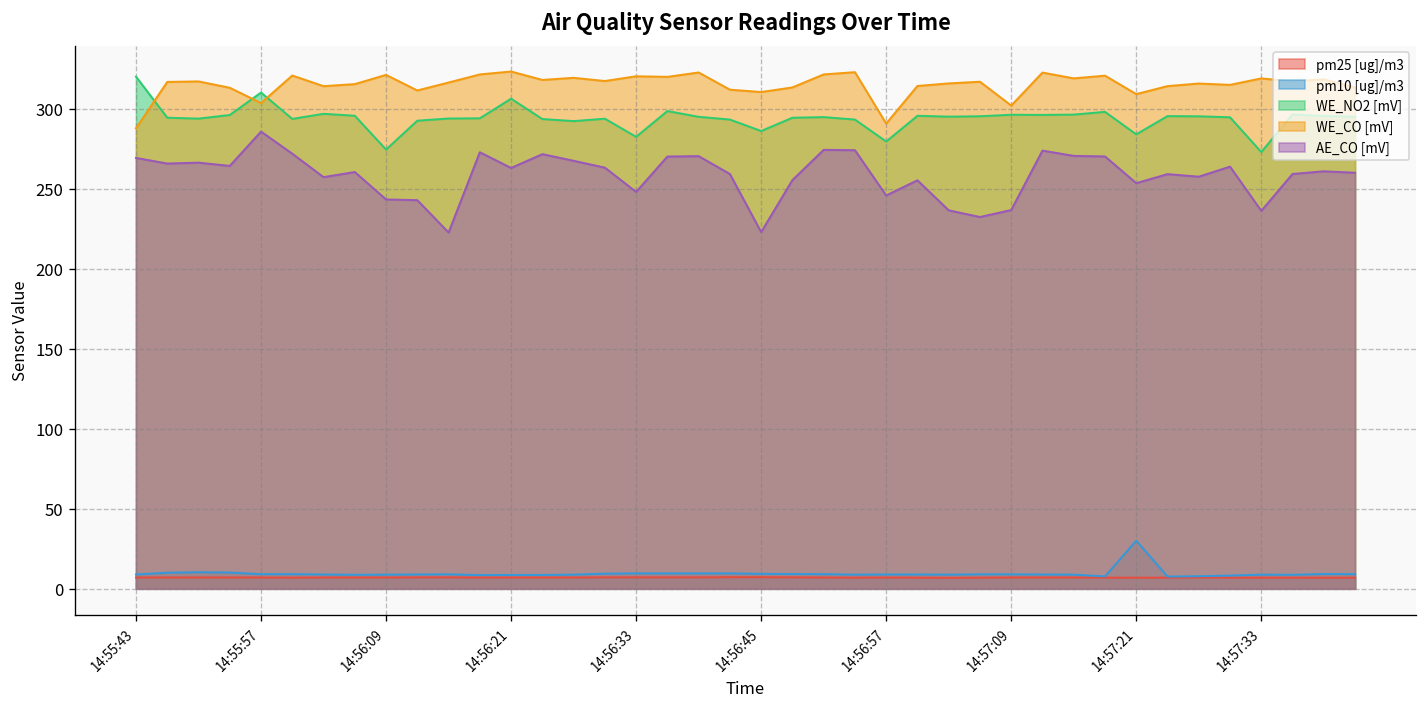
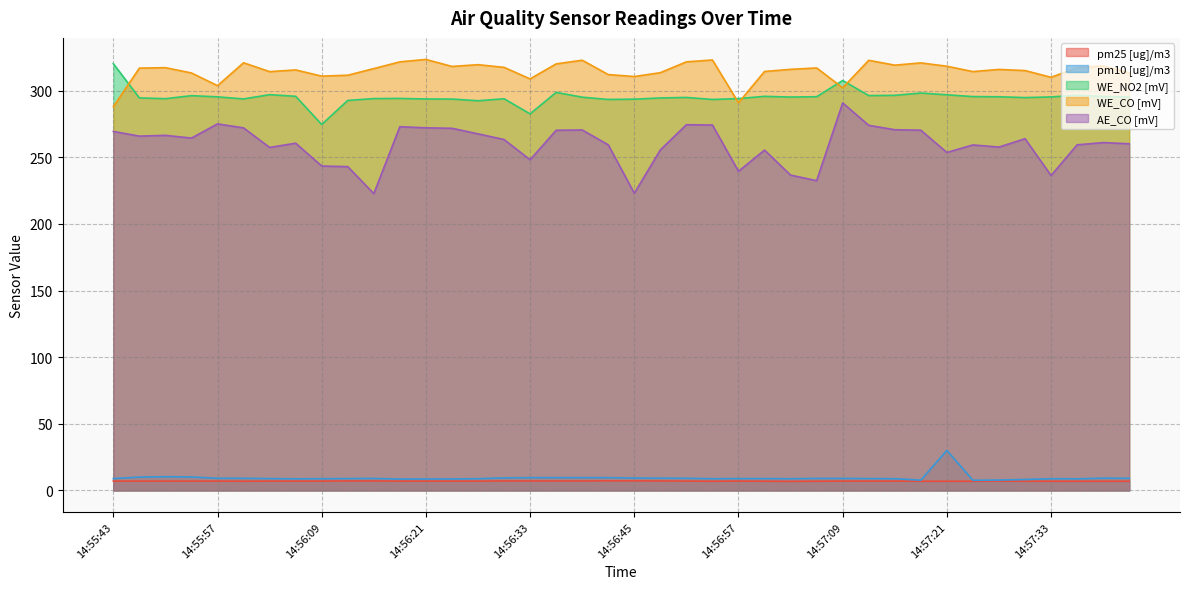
WE_NO2 [mV], 14:55:57: 310 -> 295
AE_CO [mV], 14:55:57: 286 -> 275
WE_CO [mV], 14:56:09: 321 -> 311
WE_NO2 [mV], 14:56:21: 306 -> 294
AE_CO [mV], 14:56:21: 263 -> 272
WE_CO [mV], 14:56:33: 320 -> 309
WE_NO2 [mV], 14:56:45: 286 -> 294
WE_NO2 [mV], 14:56:57: 280 -> 294
AE_CO [mV], 14:56:57: 246 -> 239
WE_NO2 [mV], 14:57:09: 296 -> 308
AE_CO [mV], 14:57:09: 237 -> 291
WE_NO2 [mV], 14:57:21: 284 -> 297
WE_CO [mV], 14:57:21: 309 -> 318
WE_NO2 [mV], 14:57:33: 273 -> 295
WE_CO [mV], 14:57:33: 319 -> 310
